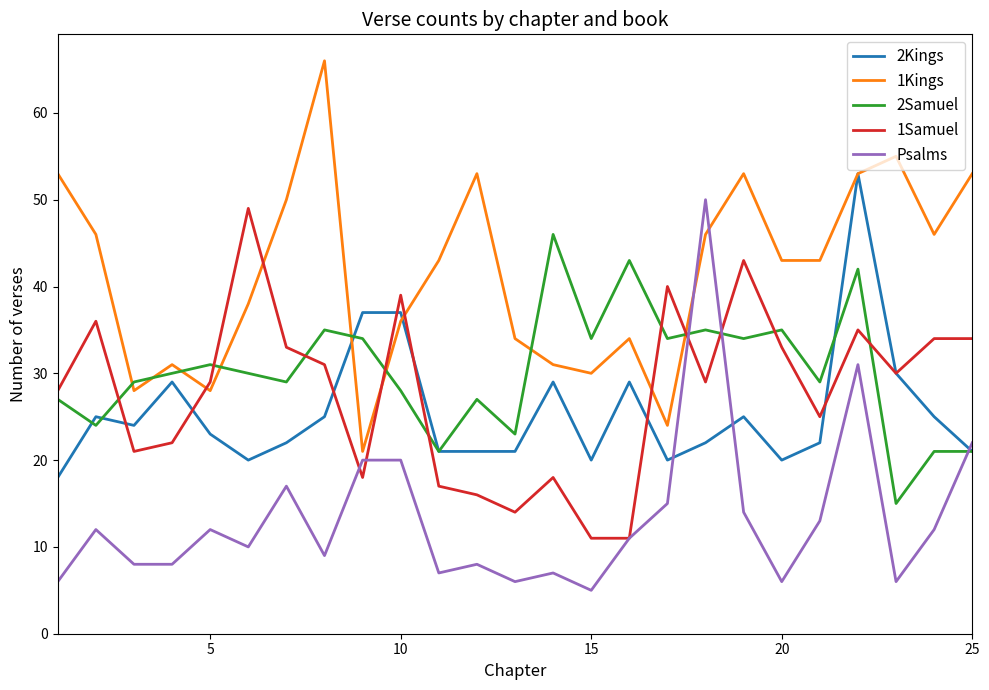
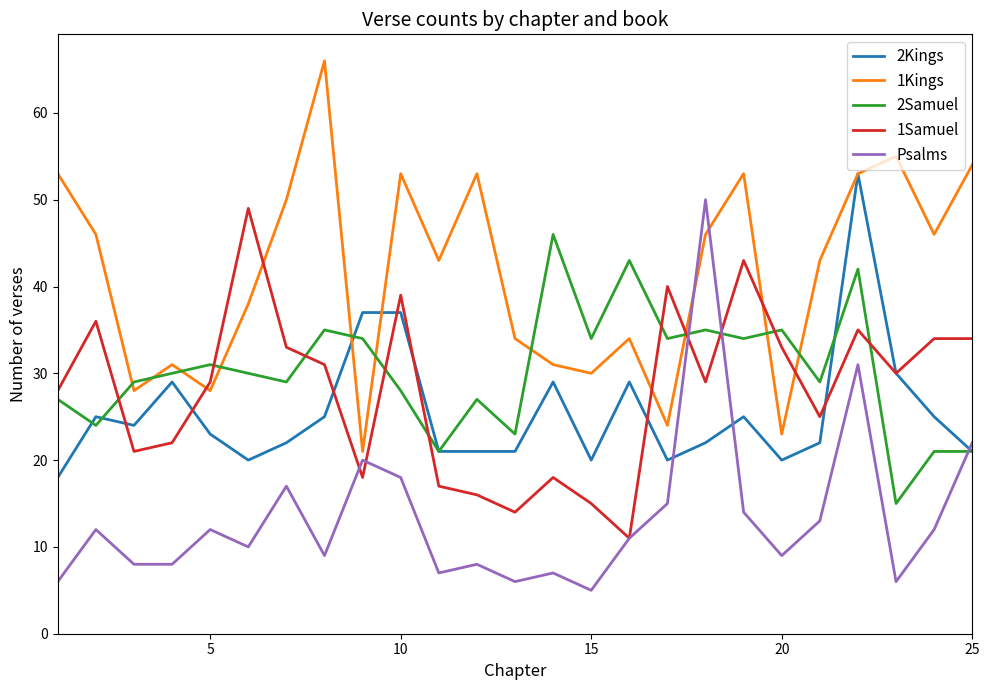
1Kings, 10: 36 -> 53
Psalms, 10: 20 -> 18
1Samuel, 15: 11 -> 15
1Kings, 20: 43 -> 23
Psalms, 20: 6 -> 9
1Kings, 25: 53 -> 54
